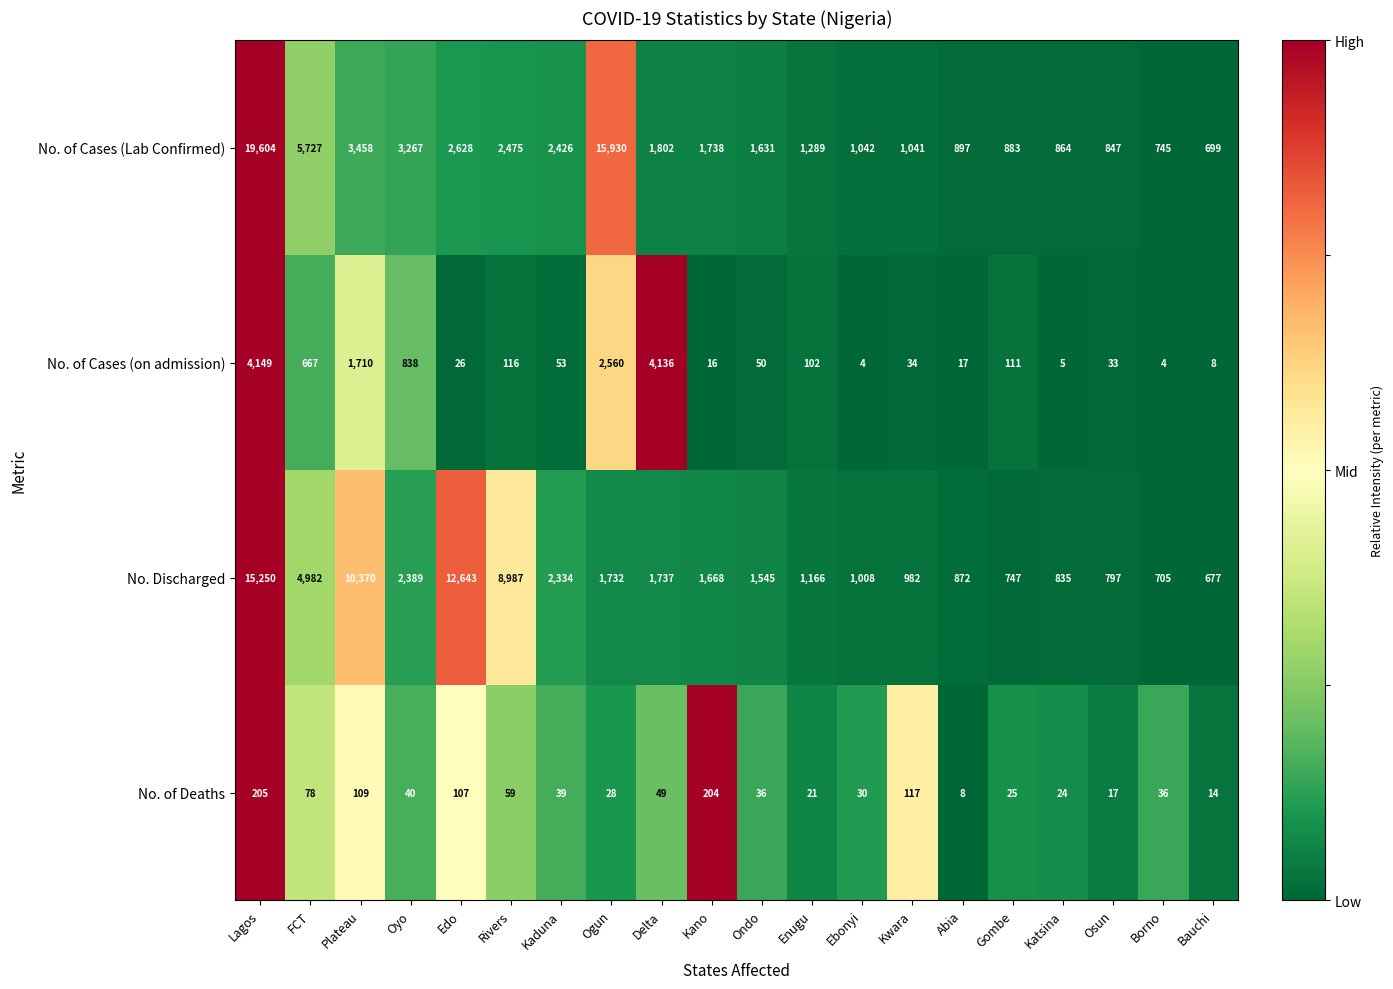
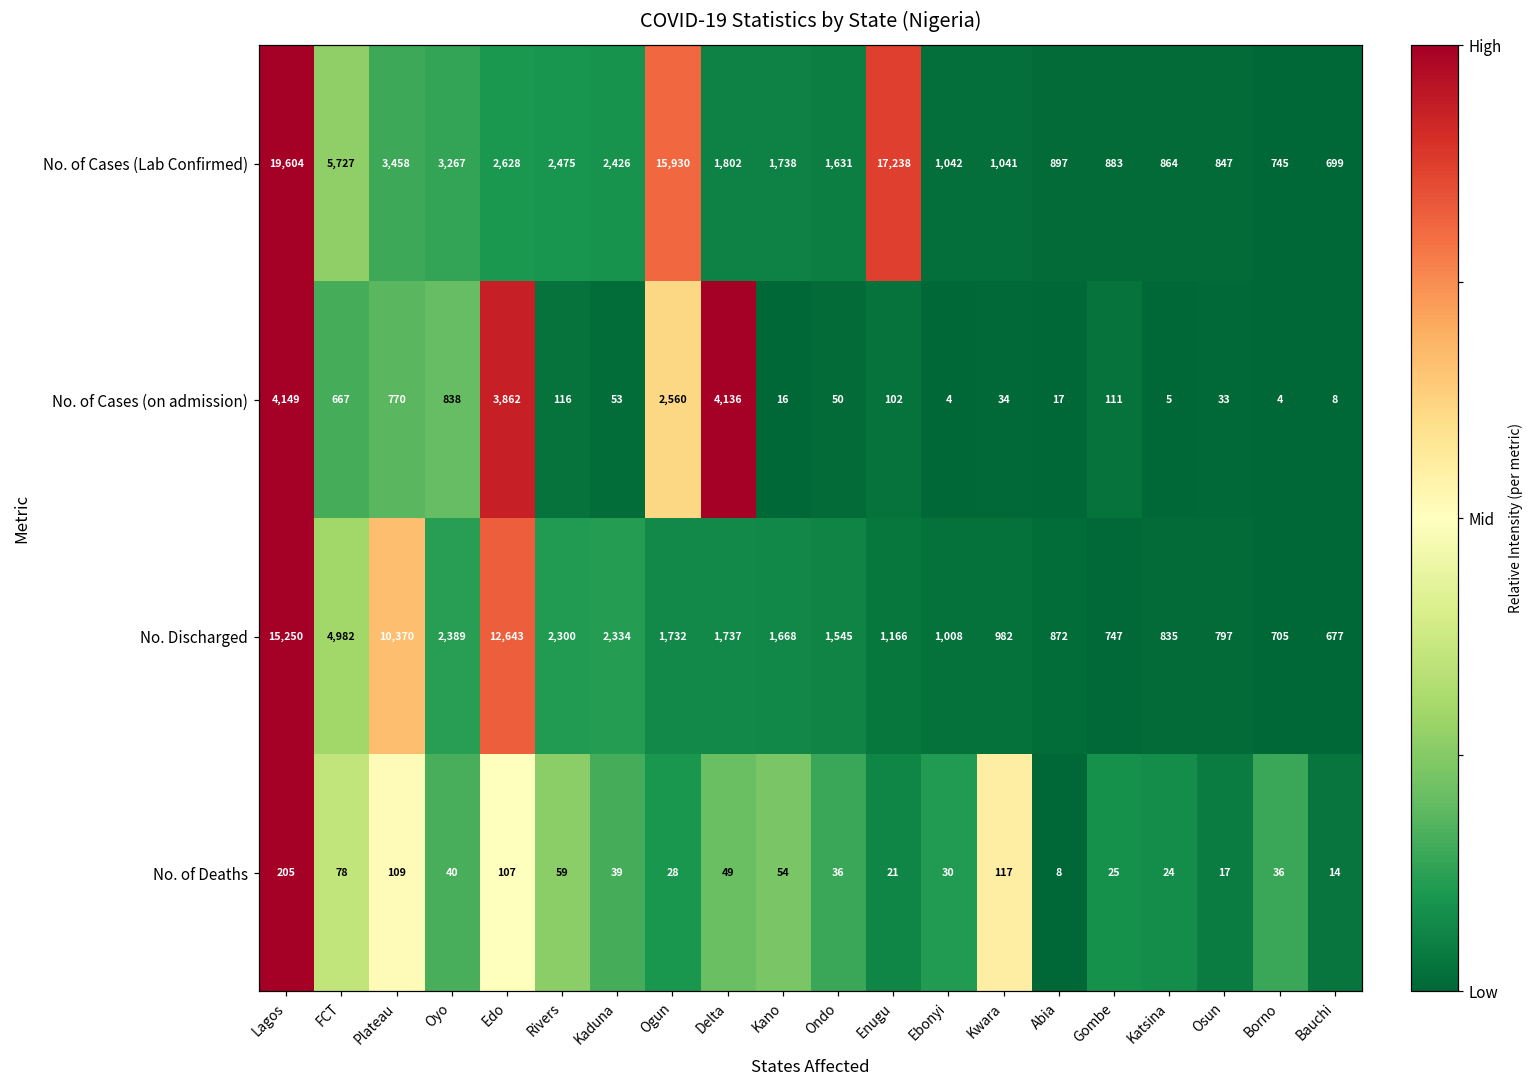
No. of Cases (Lab Confirmed), Enugu: 1,289 -> 17,238
No. of Cases (on admission), Plateau: 1,710 -> 770
No. of Cases (on admission), Edo: 26 -> 3,862
No. Discharged, Rivers: 8,987 -> 2,300
No. of Deaths, Kano: 204 -> 54
